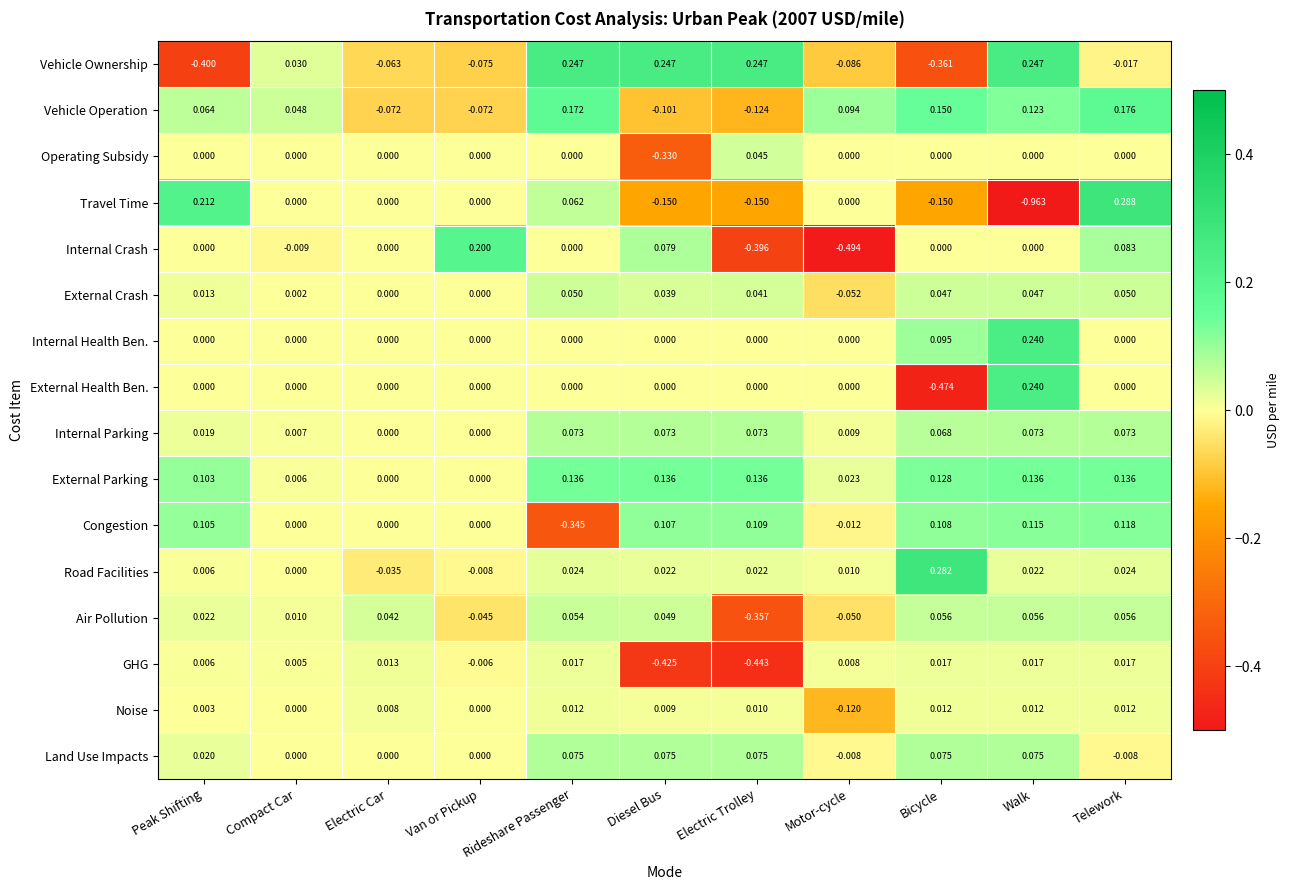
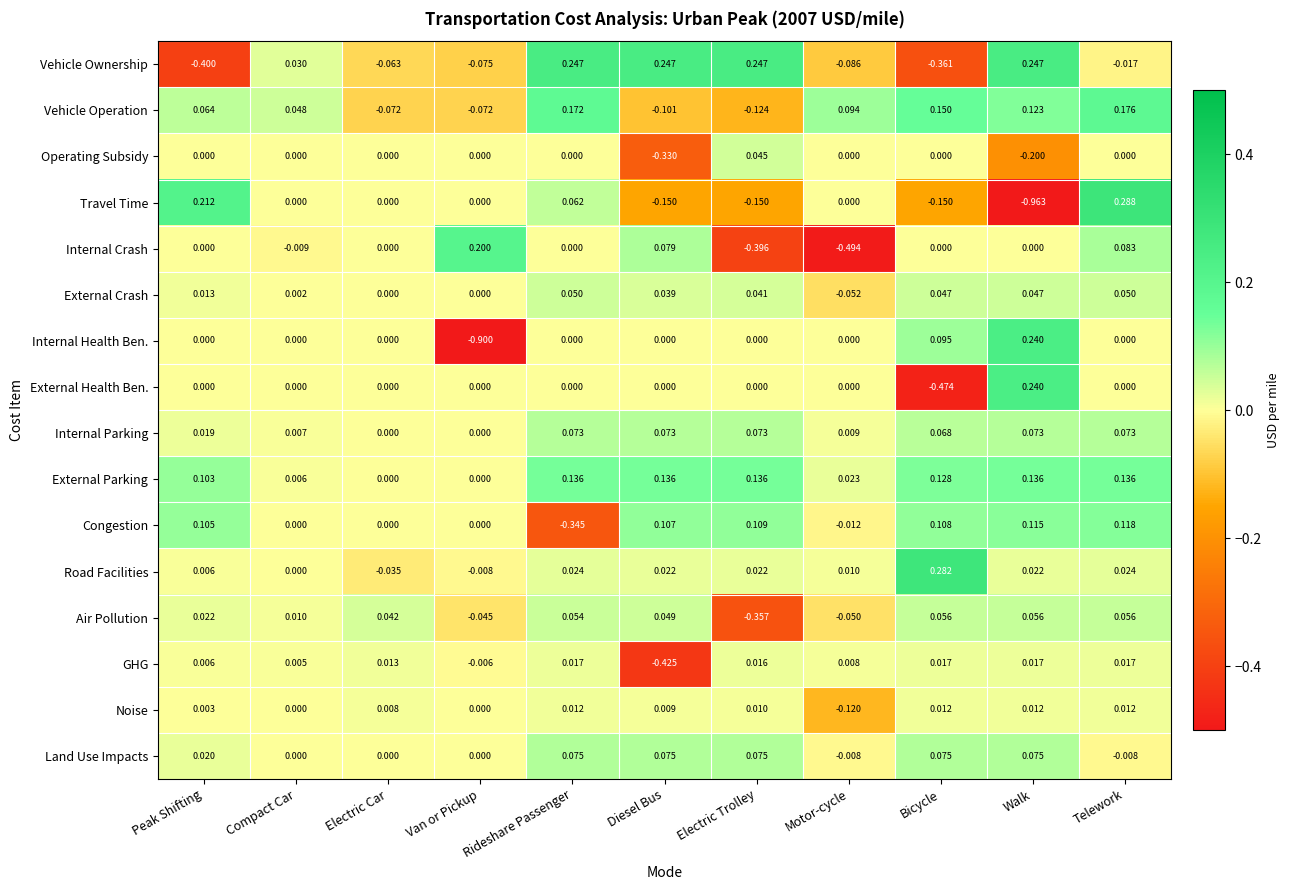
Operating Subsidy, Walk: 0.000 -> -0.200
Internal Health Ben., Van or Pickup: 0.000 -> -0.900
GHG, Electric Trolley: -0.443 -> 0.016
